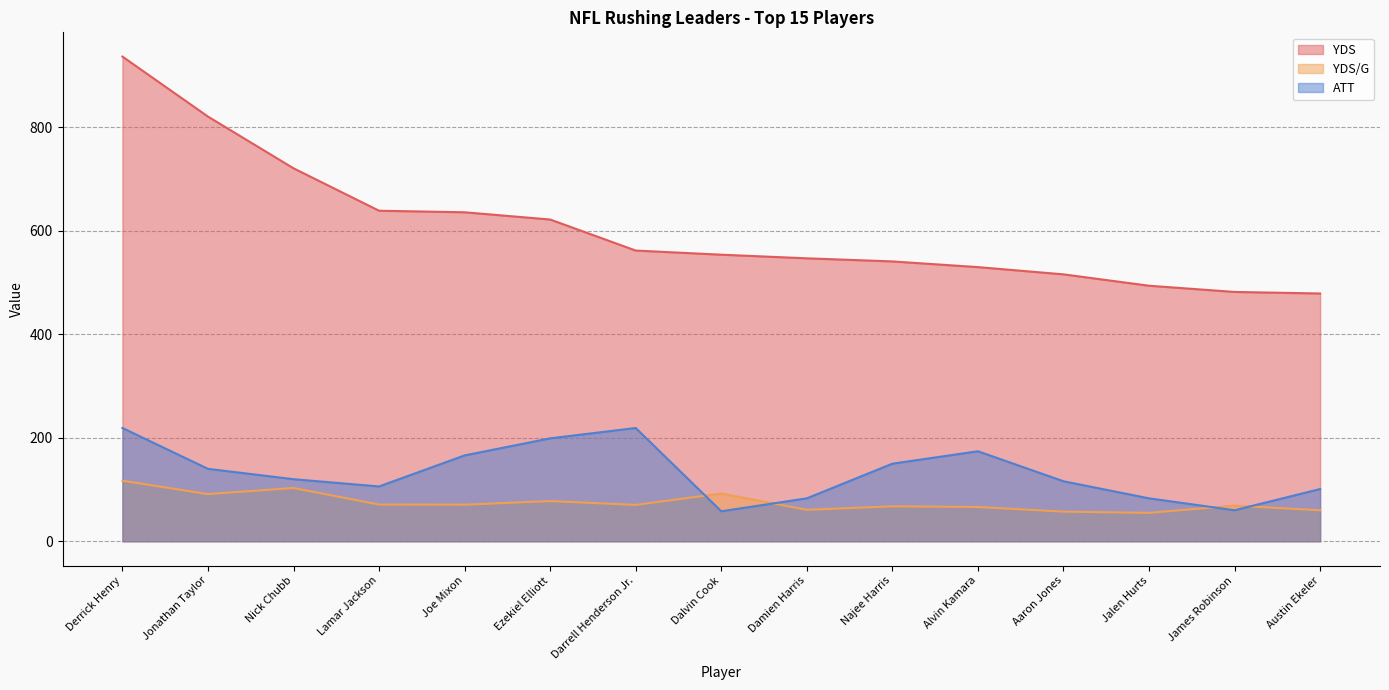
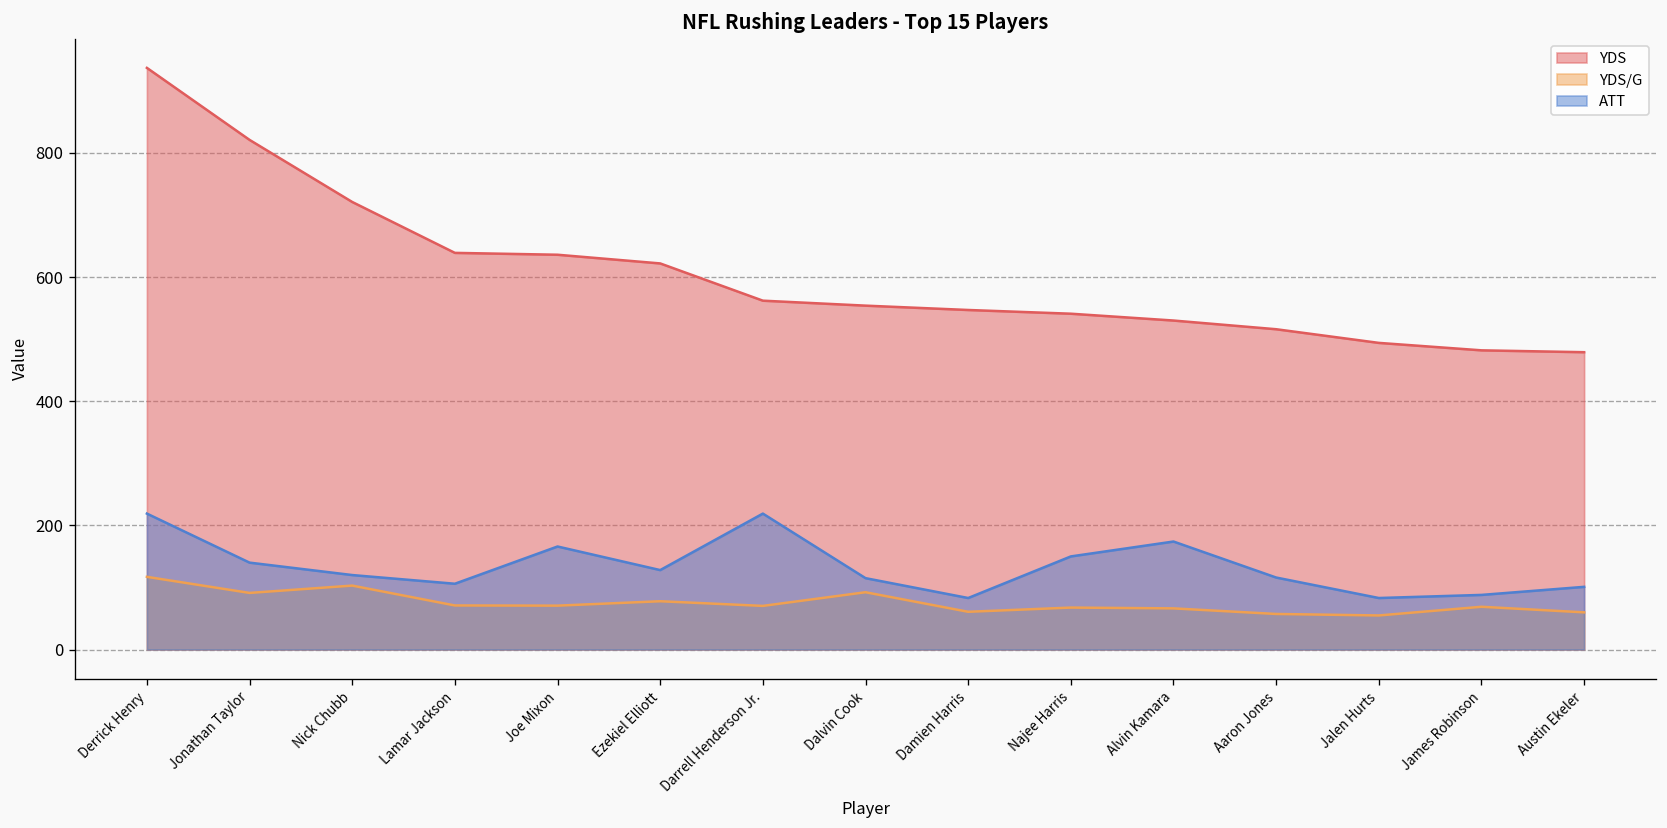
ATT, Ezekiel Elliott: 200 -> 130
ATT, Dalvin Cook: 60 -> 120
ATT, James Robinson: 60 -> 90
